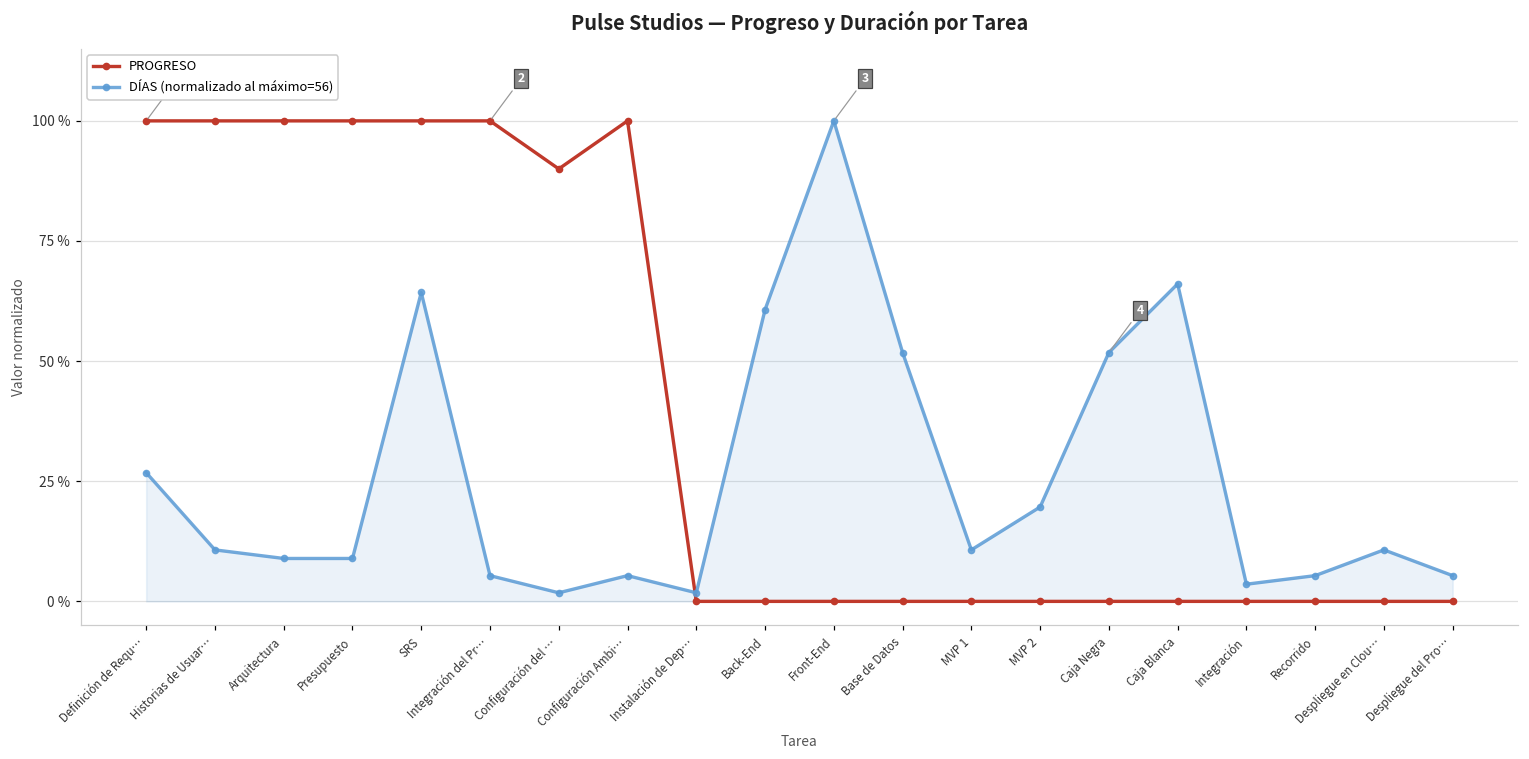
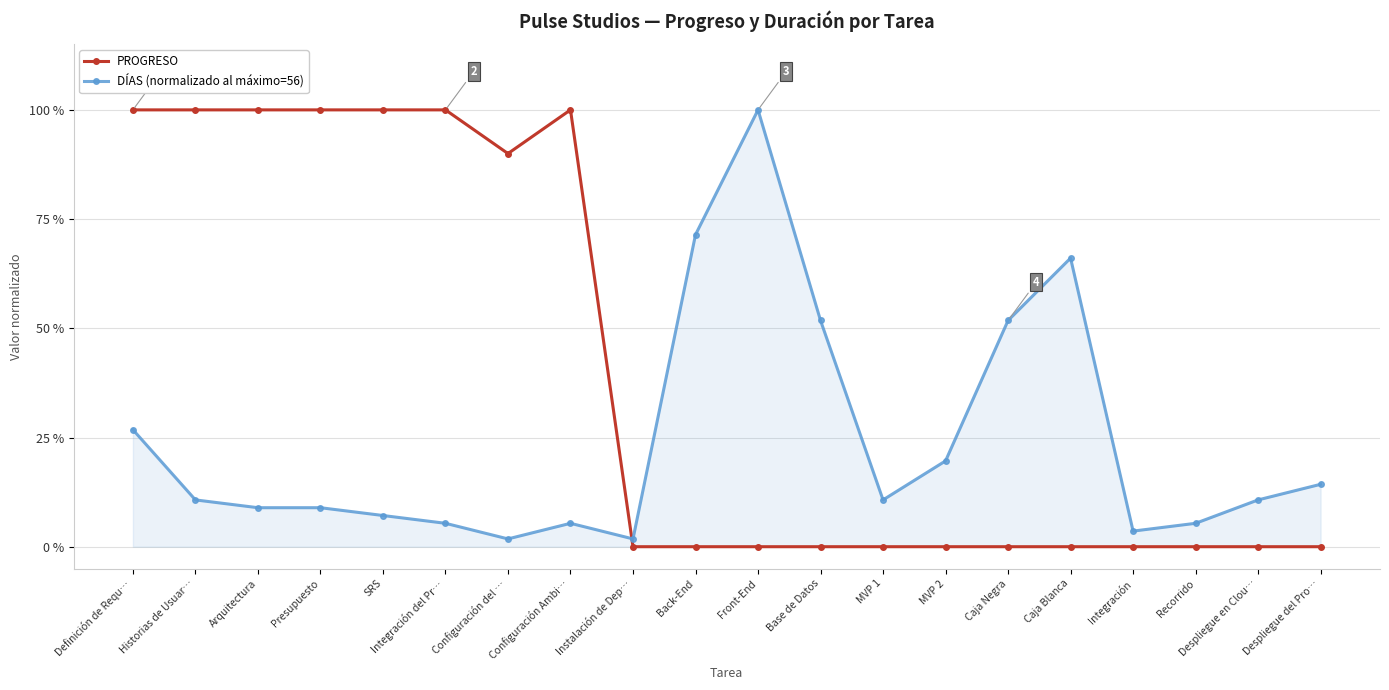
DÍAS (normalizado al máximo=56), SRS: 64 % -> 7 %
DÍAS (normalizado al máximo=56), Back-End: 61 % -> 71 %
DÍAS (normalizado al máximo=56), Despliegue del Pro…: 5 % -> 14 %
